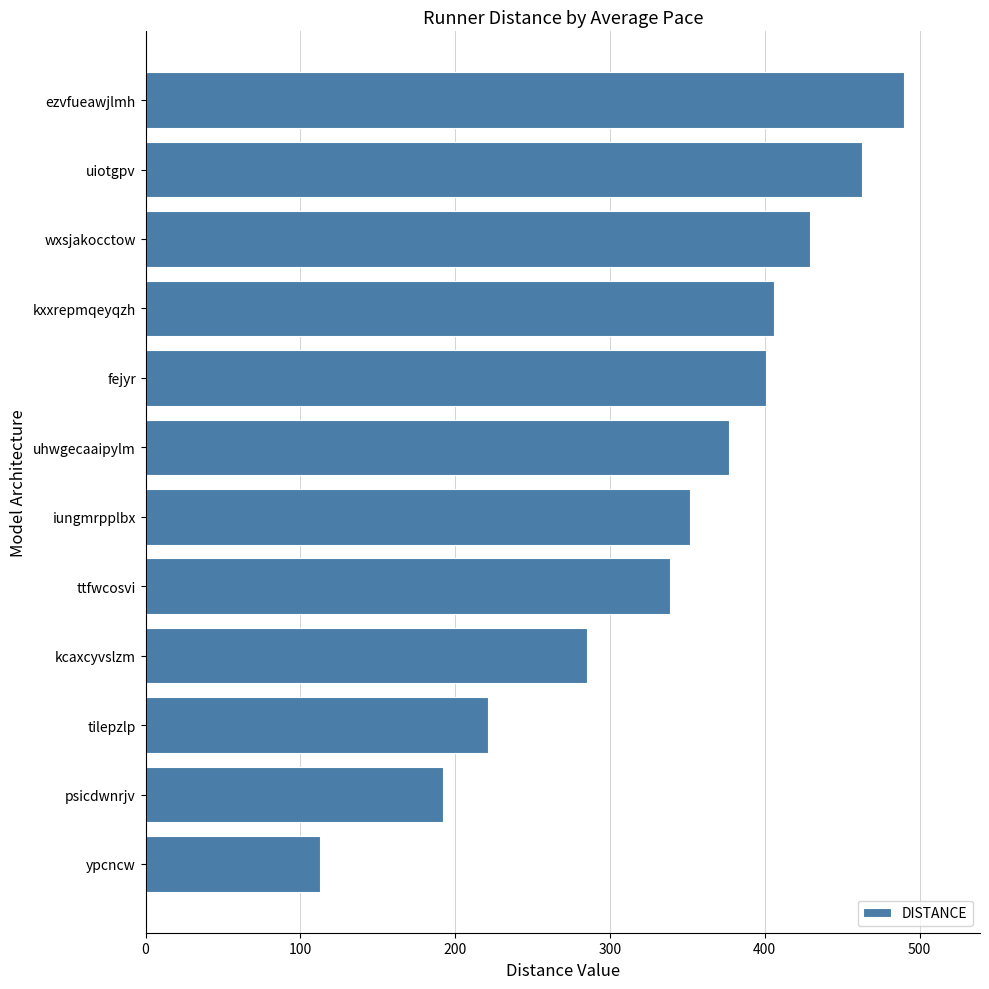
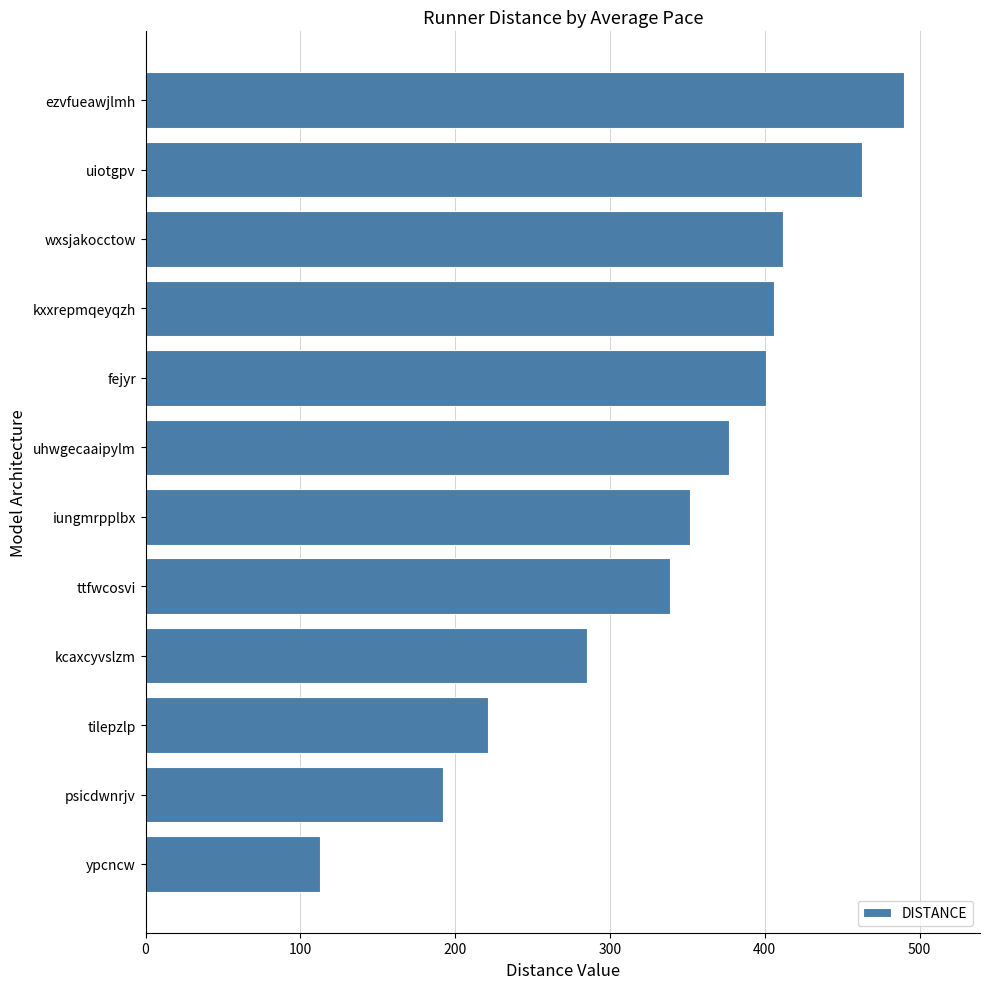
wxsjakocctow: 429 -> 412
